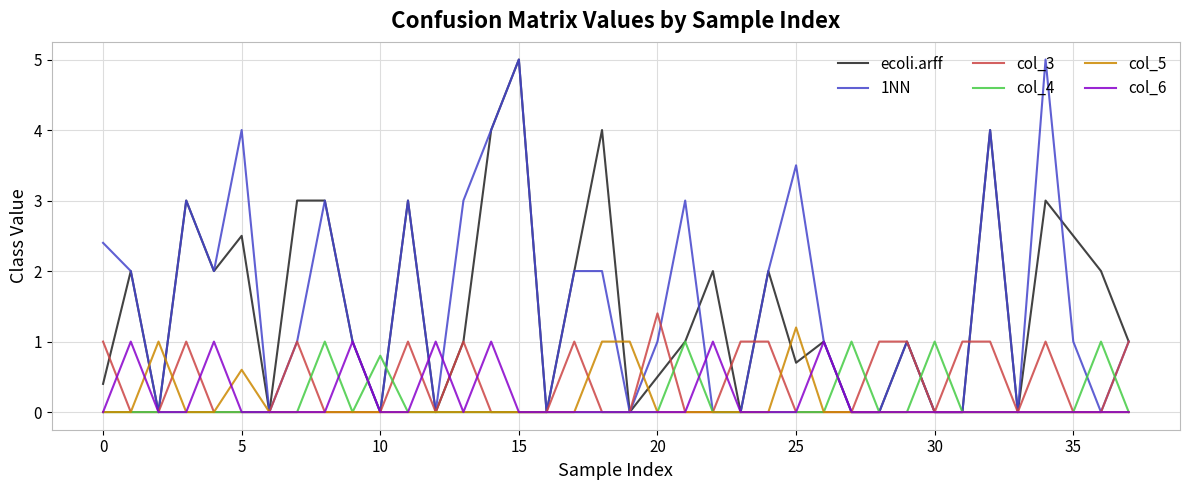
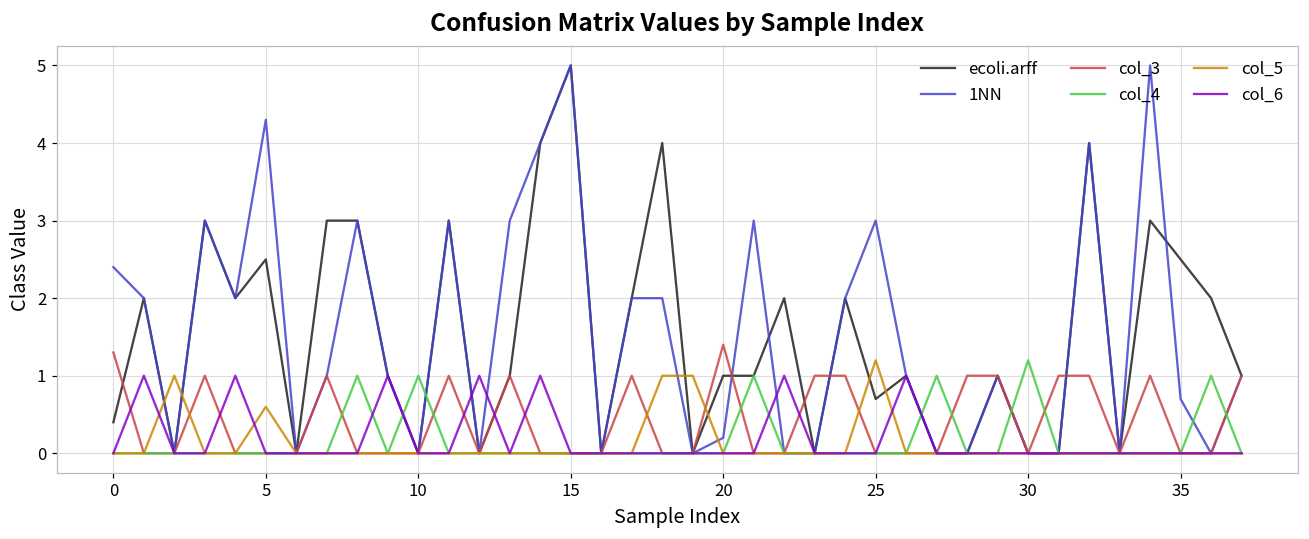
col_3, 0: 1.0 -> 1.3
1NN, 5: 4.0 -> 4.3
col_4, 10: 0.8 -> 1.0
ecoli.arff, 20: 0.5 -> 1.0
1NN, 20: 1.0 -> 0.2
1NN, 25: 3.5 -> 3.0
col_4, 30: 1.0 -> 1.2
1NN, 35: 1.0 -> 0.7
